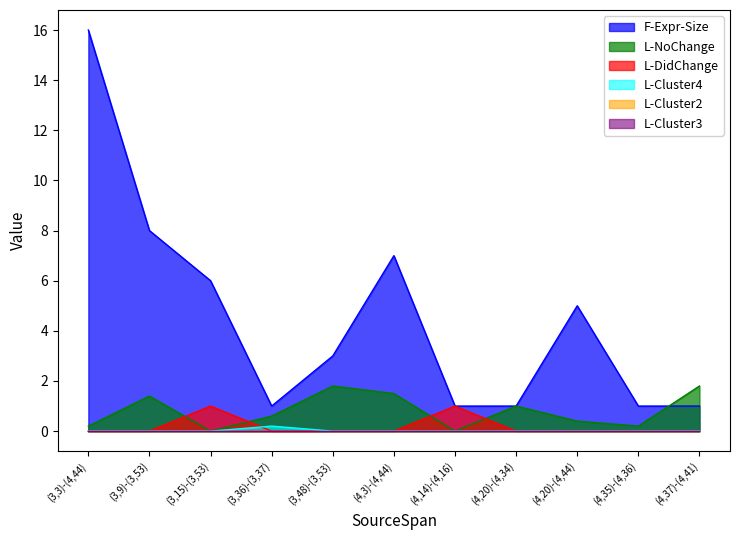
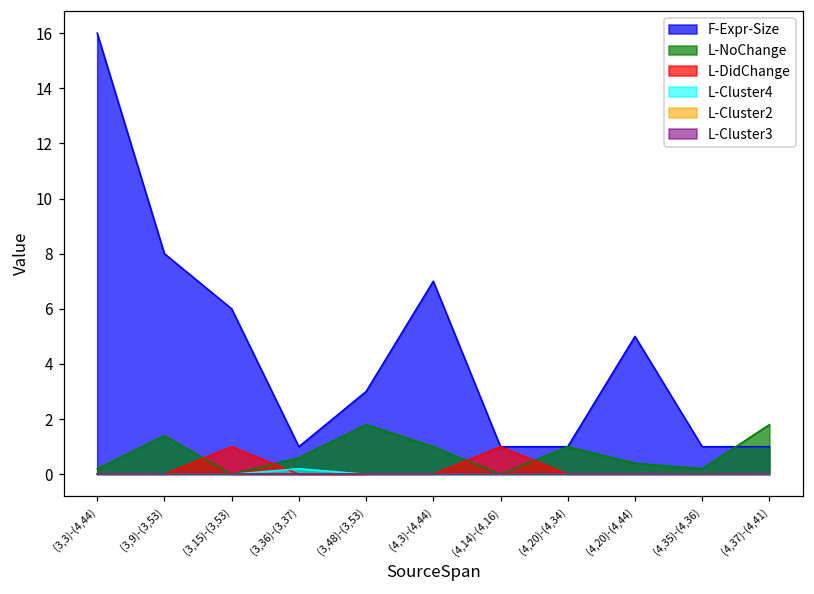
L-NoChange, (4,3)-(4,44): 1.5 -> 1.0
